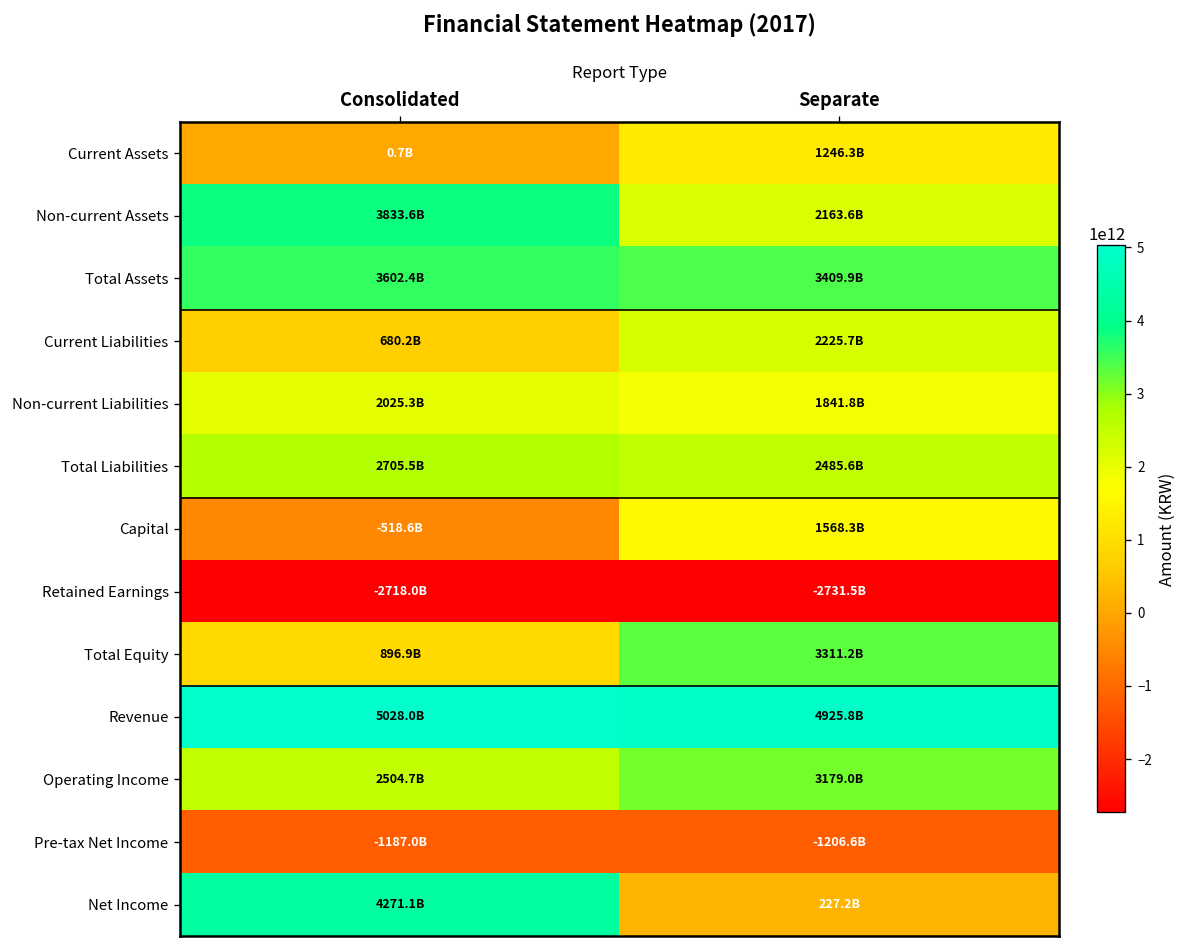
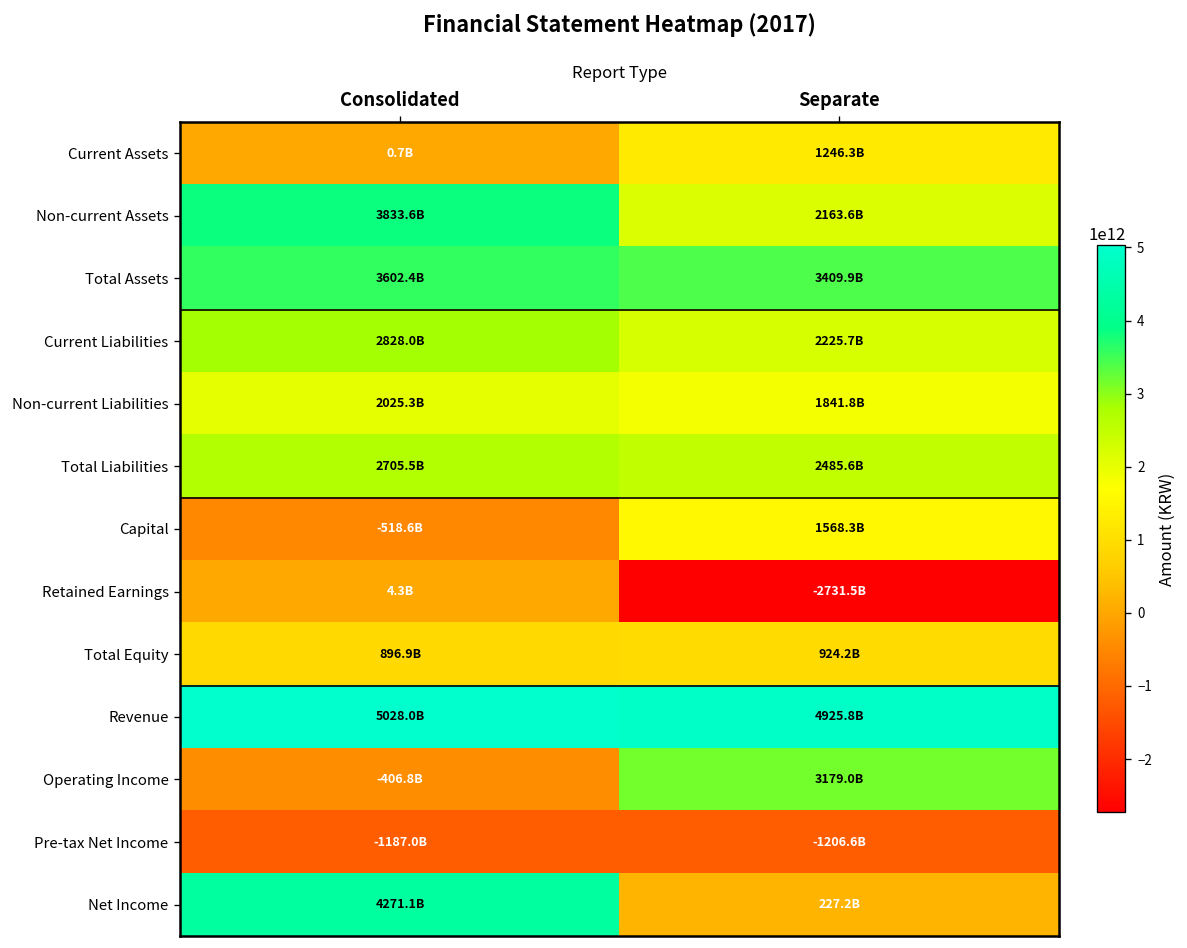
Current Liabilities, Consolidated: 680.2B -> 2828.0B
Retained Earnings, Consolidated: -2718.0B -> 4.3B
Total Equity, Separate: 3311.2B -> 924.2B
Operating Income, Consolidated: 2504.7B -> -406.8B
